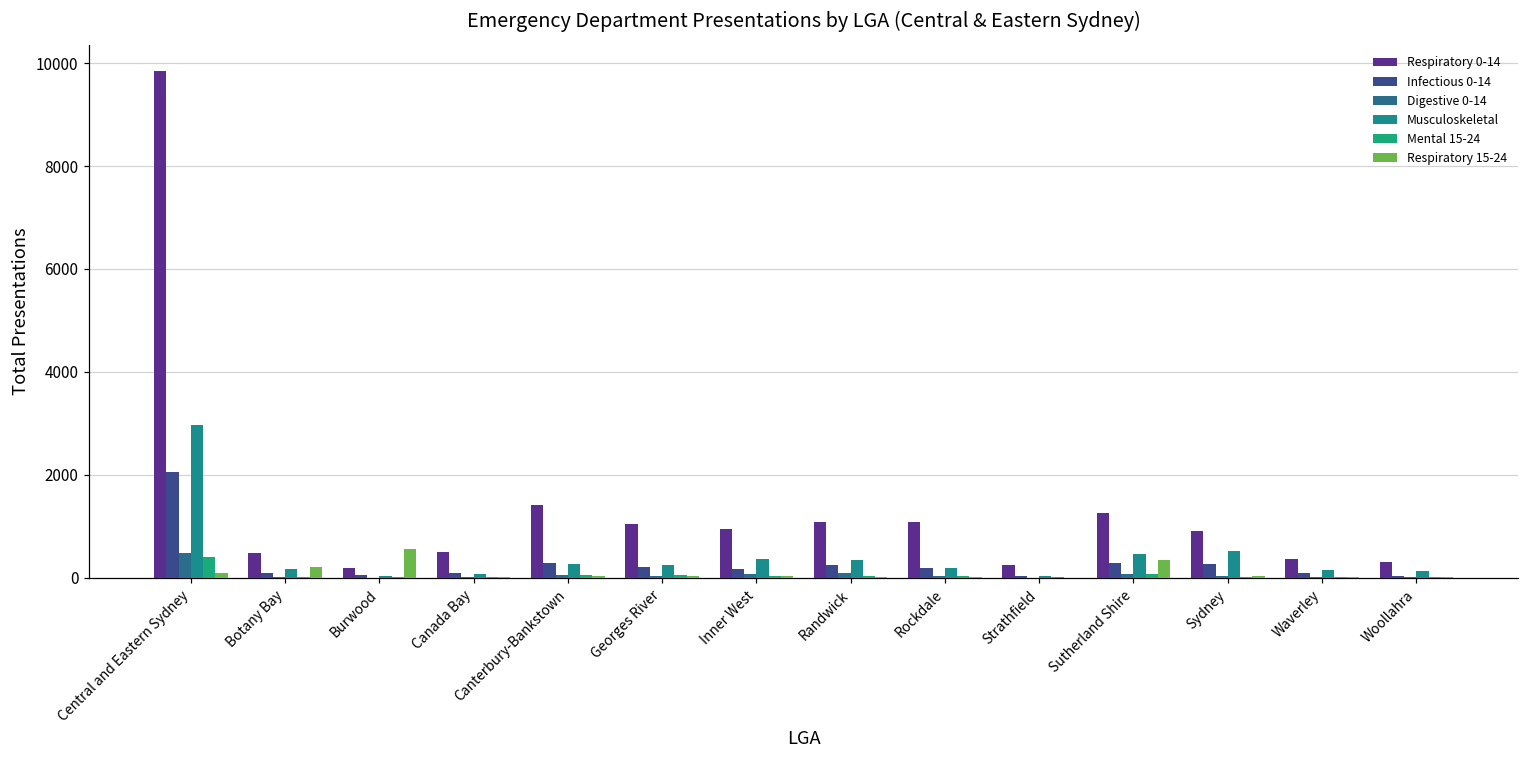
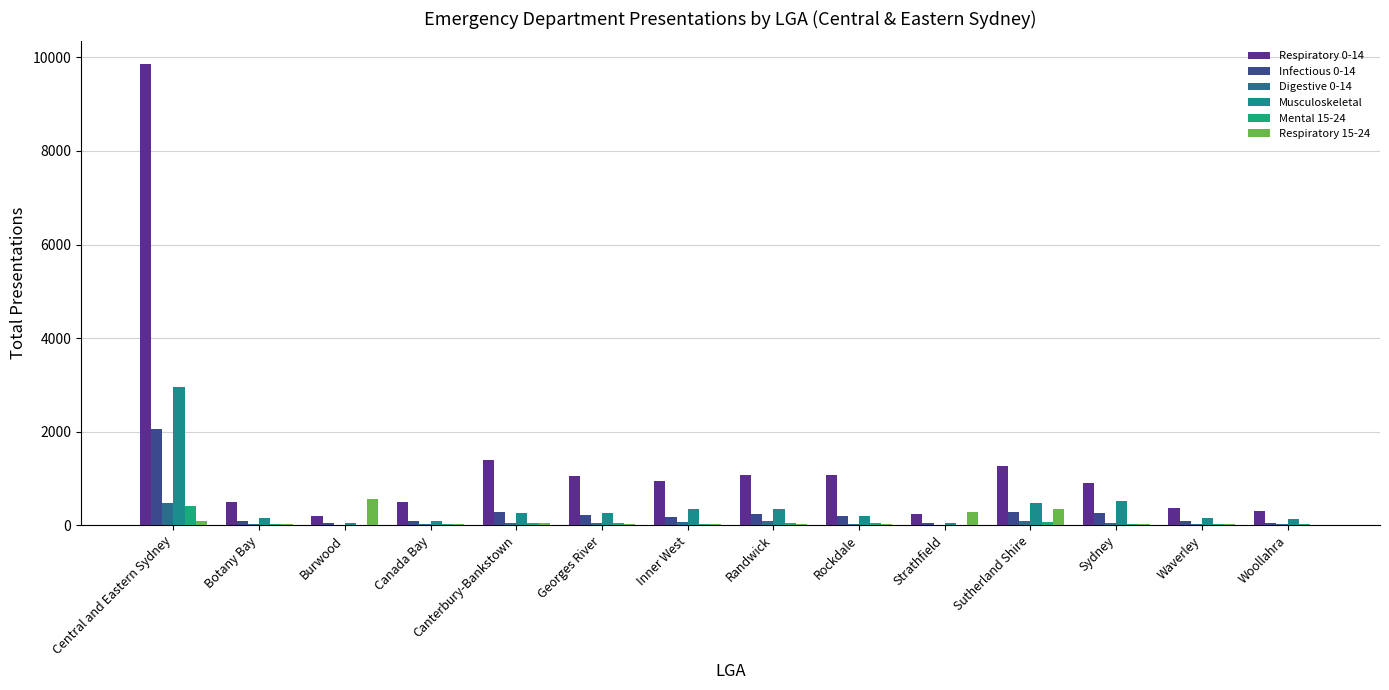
Respiratory 15-24, Botany Bay: 200 -> 0
Respiratory 15-24, Strathfield: 0 -> 300
